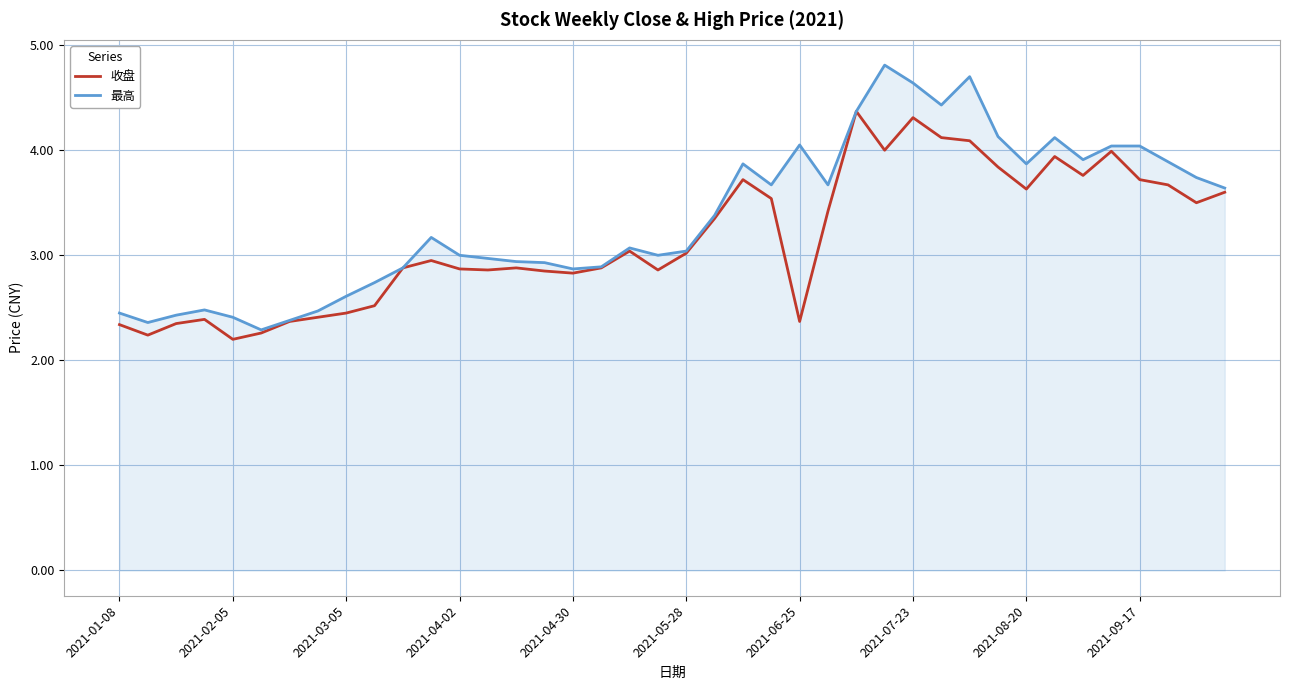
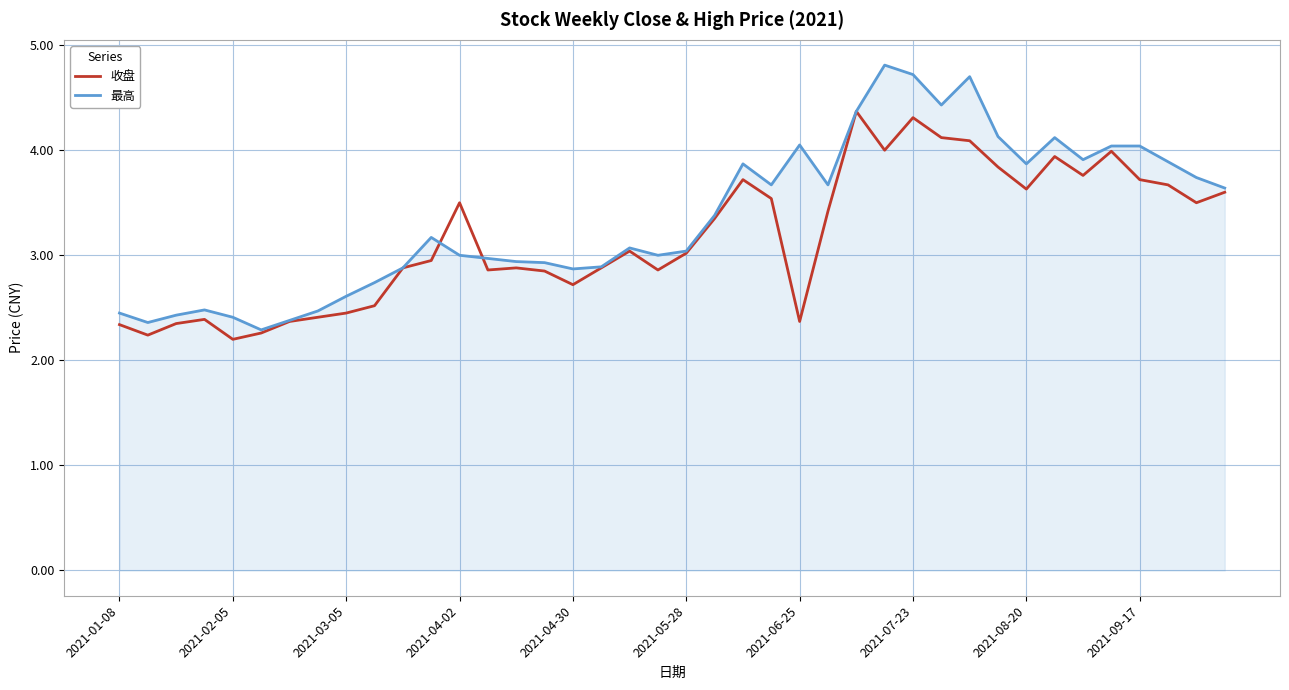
收盘, 2021-04-02: 2.87 -> 3.50
收盘, 2021-04-30: 2.83 -> 2.72
最高, 2021-07-23: 4.64 -> 4.72
